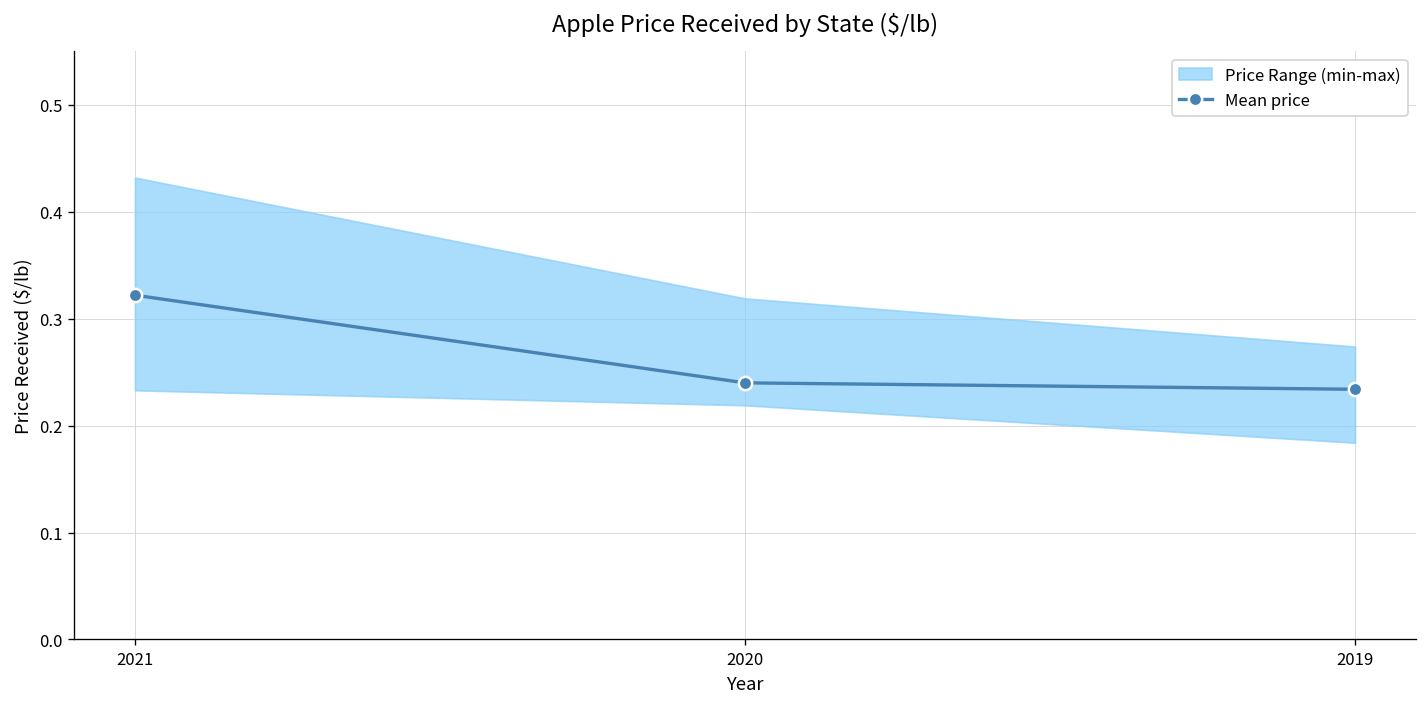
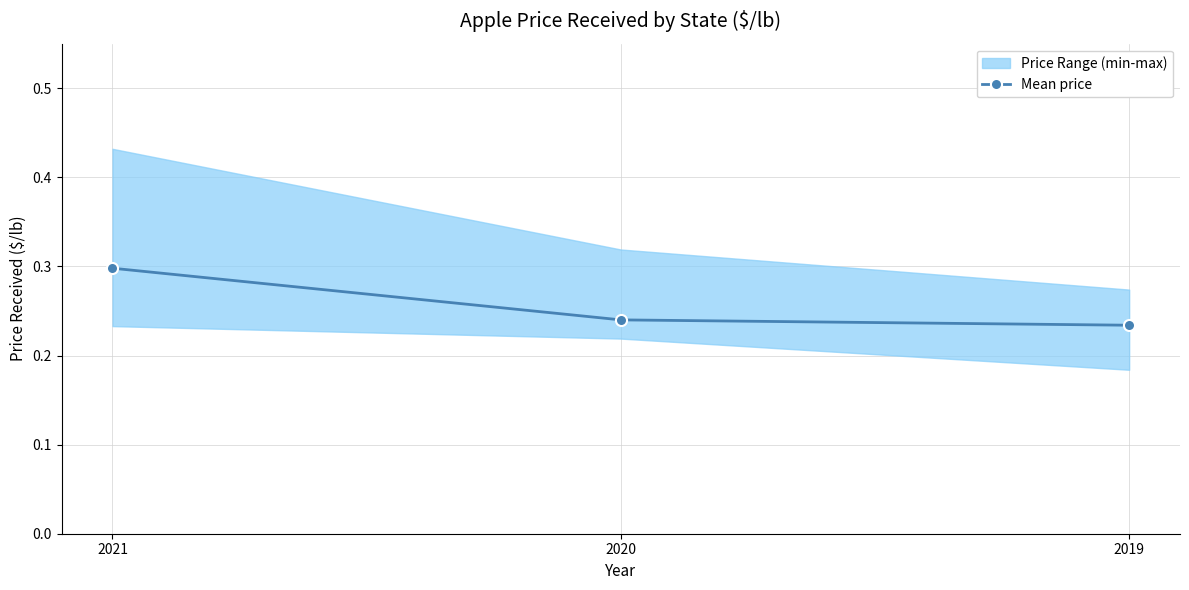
Mean price, 2021: 0.32 -> 0.30
